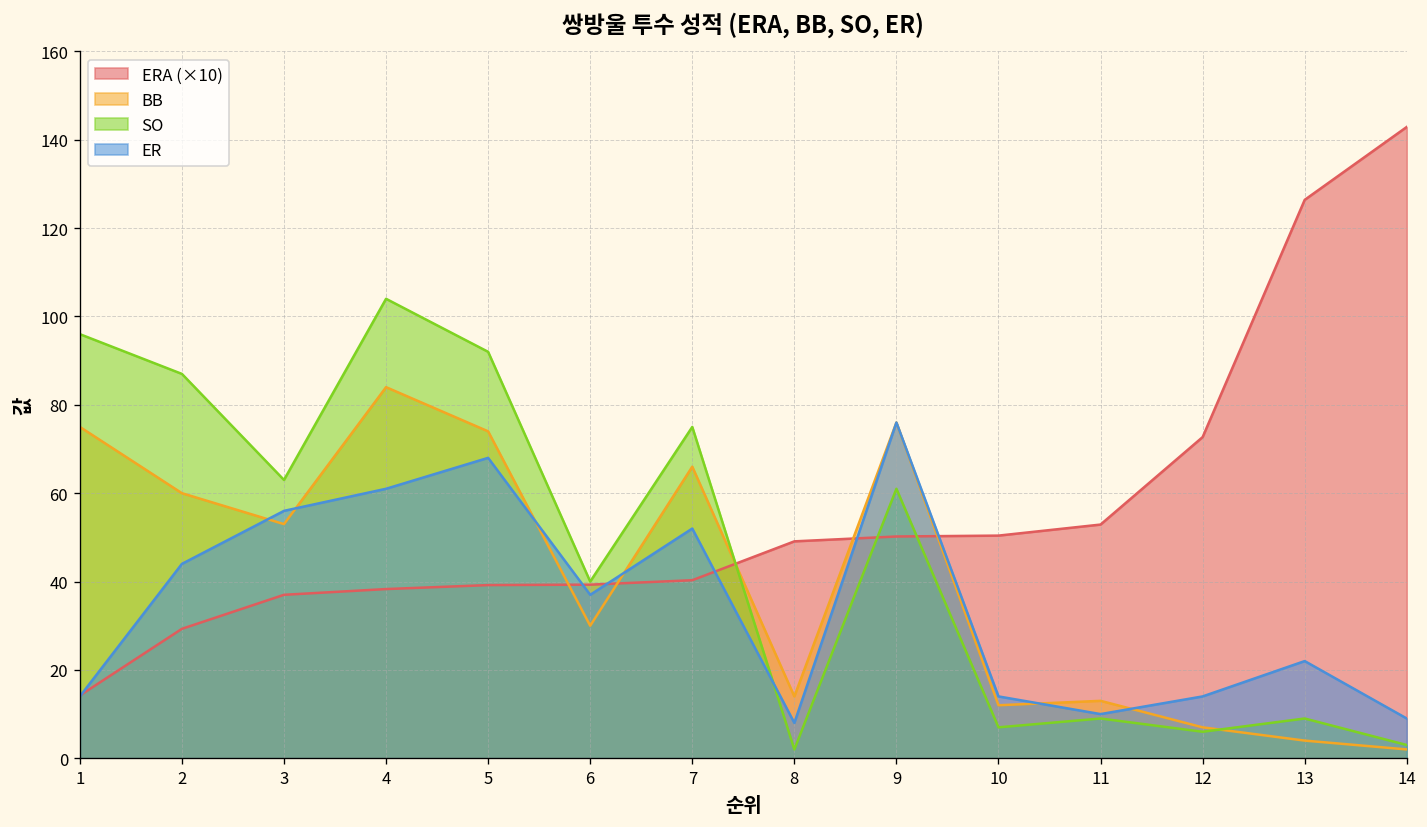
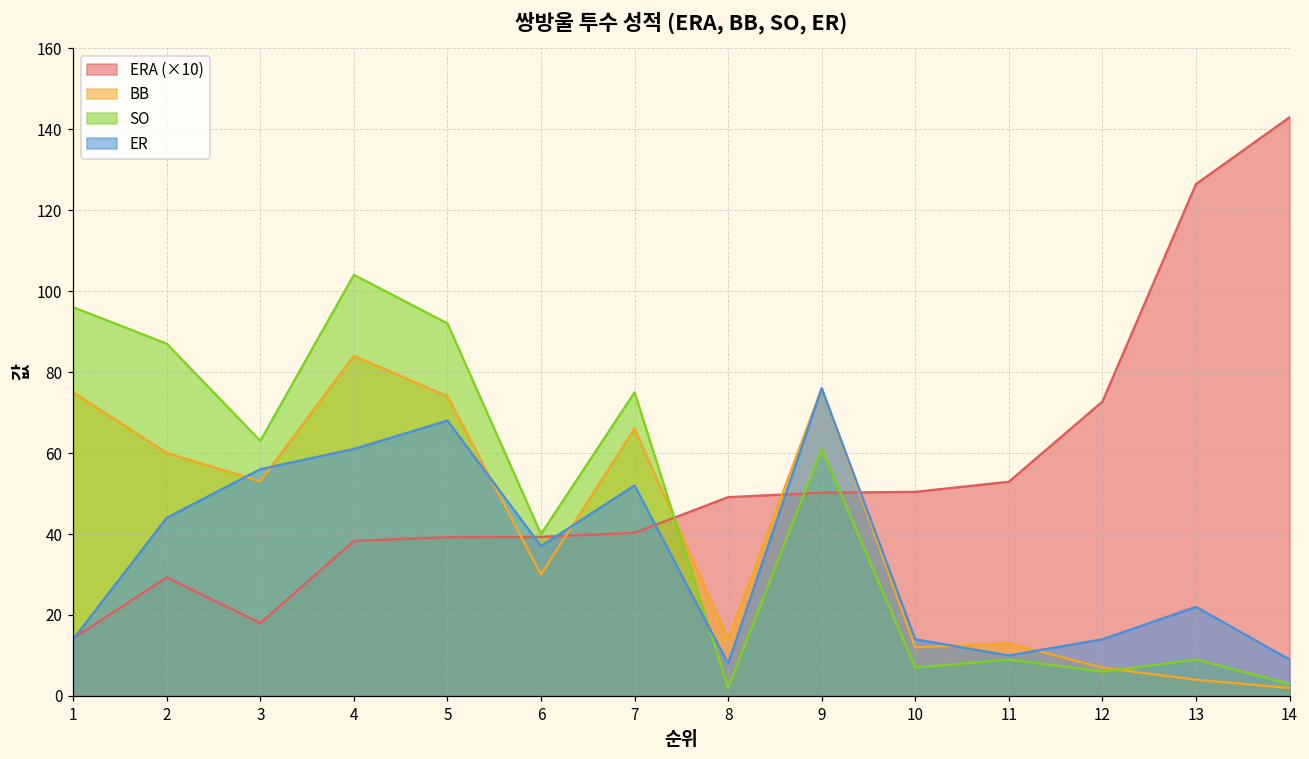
ERA (×10), 3: 37 -> 18
